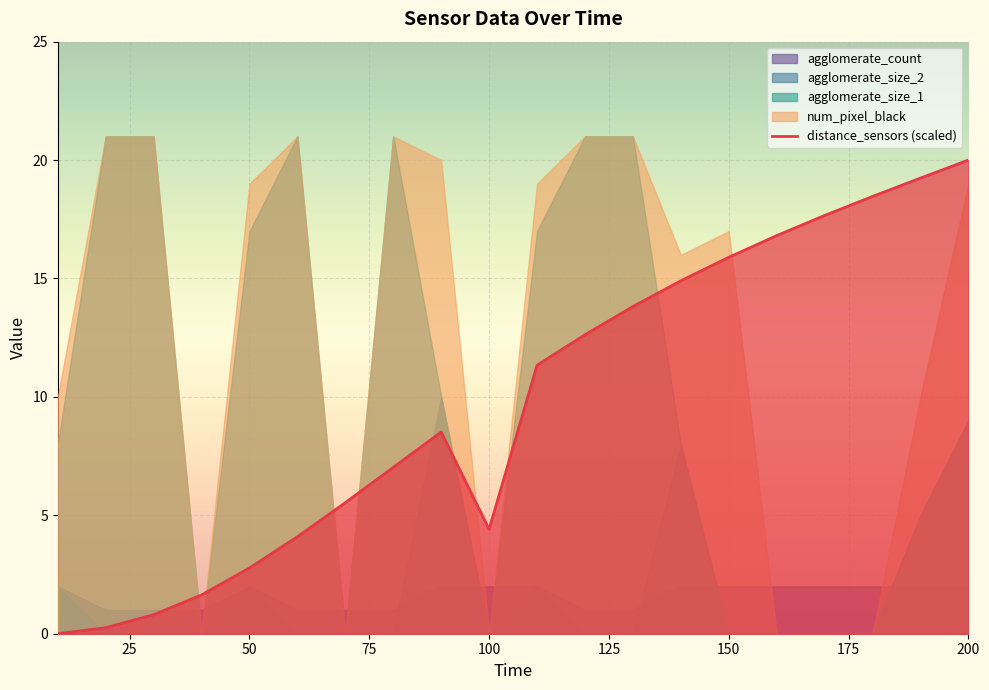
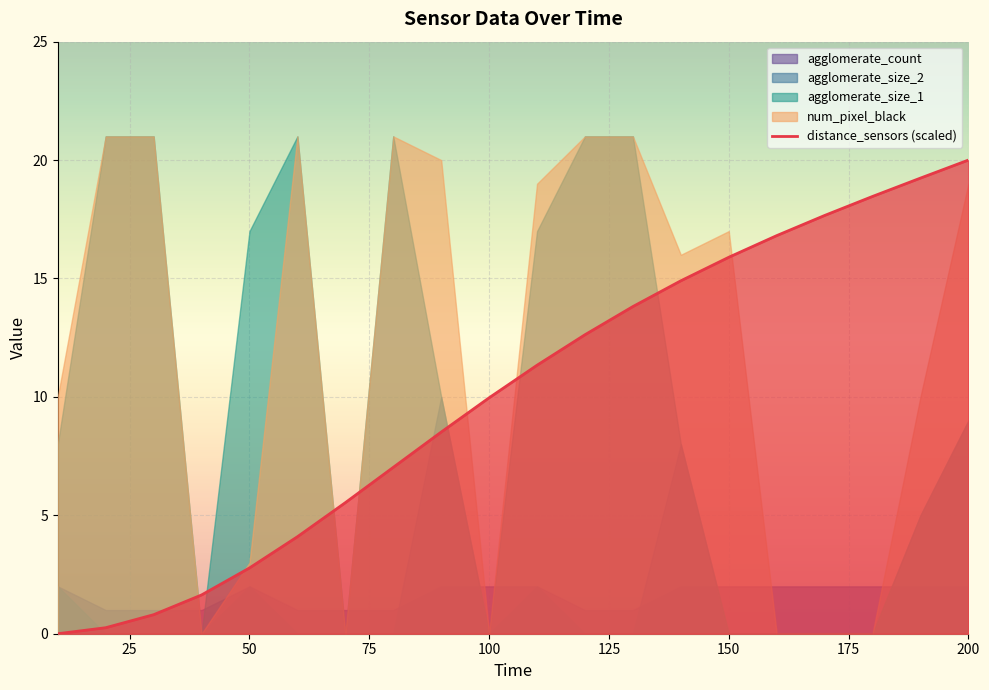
num_pixel_black, 50: 19 -> 3
distance_sensors (scaled), 100: 4.4 -> 10.0
